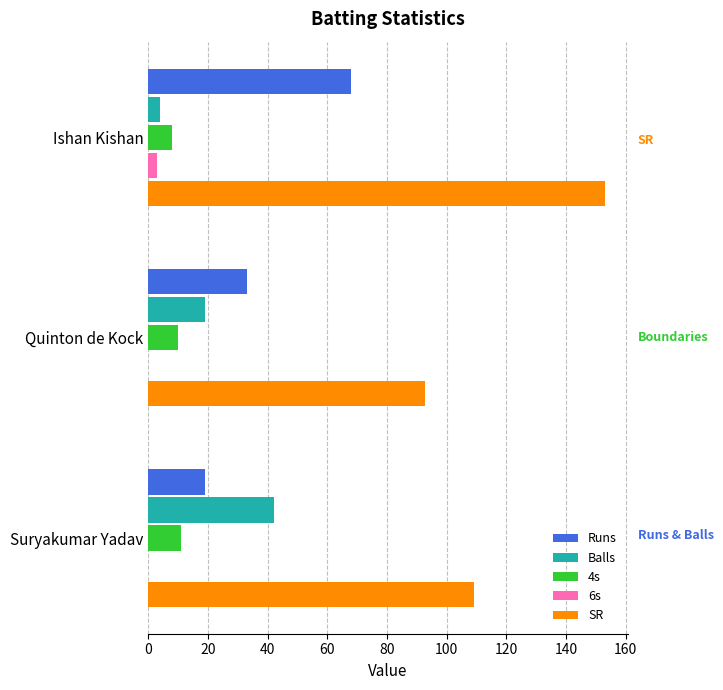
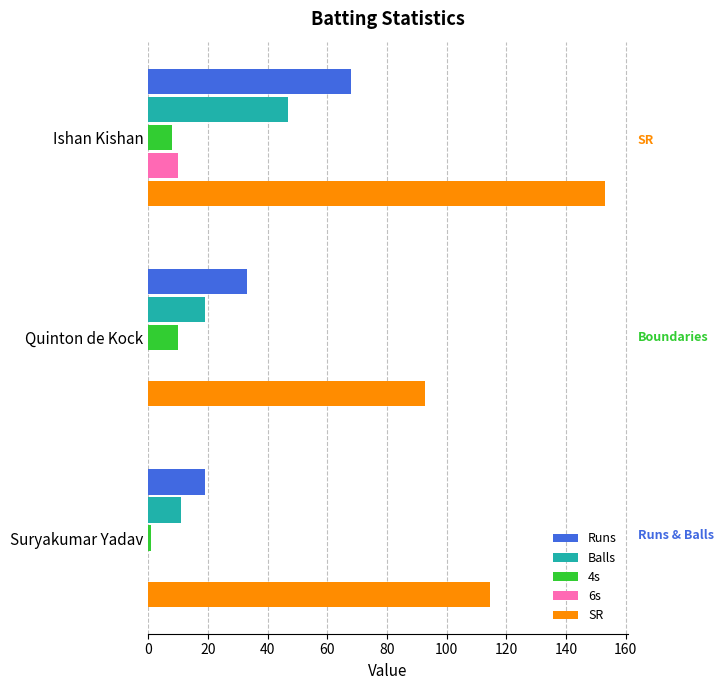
Balls, Ishan Kishan: 4 -> 47
6s, Ishan Kishan: 3 -> 10
Balls, Suryakumar Yadav: 42 -> 11
4s, Suryakumar Yadav: 11 -> 1
SR, Suryakumar Yadav: 109 -> 115
